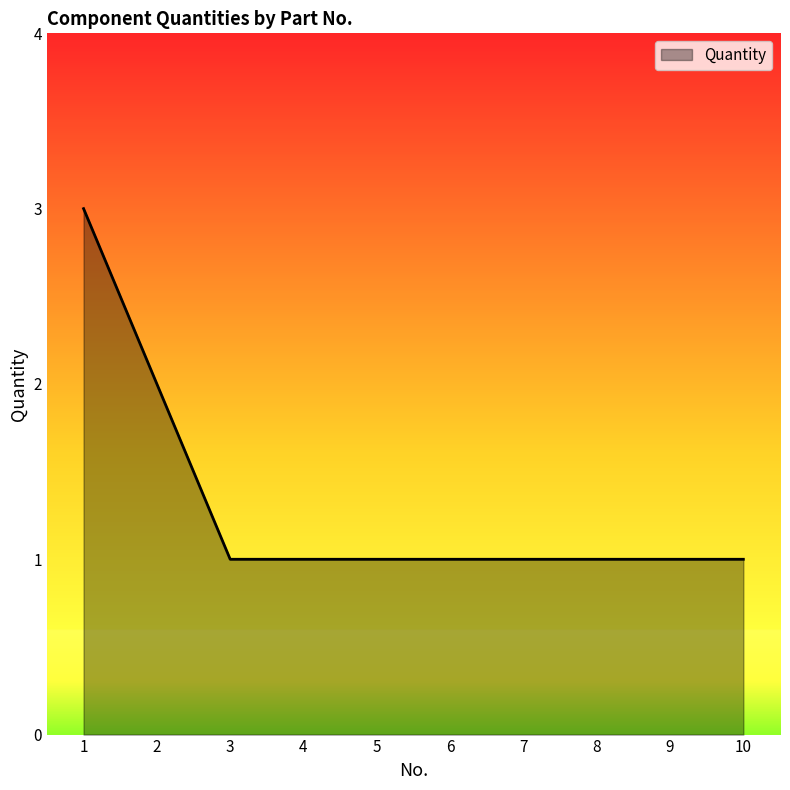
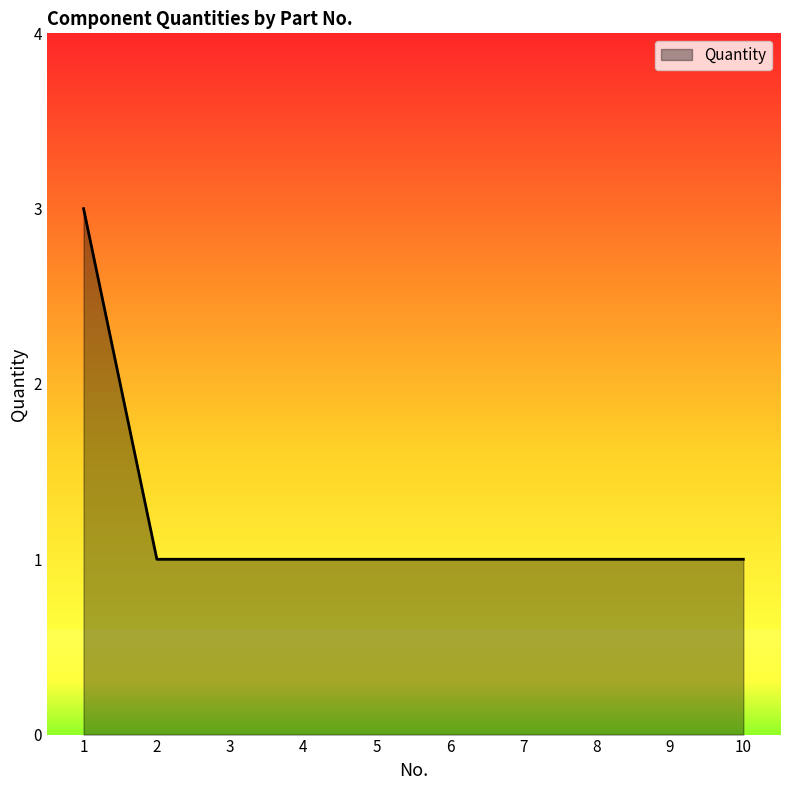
2: 2 -> 1
